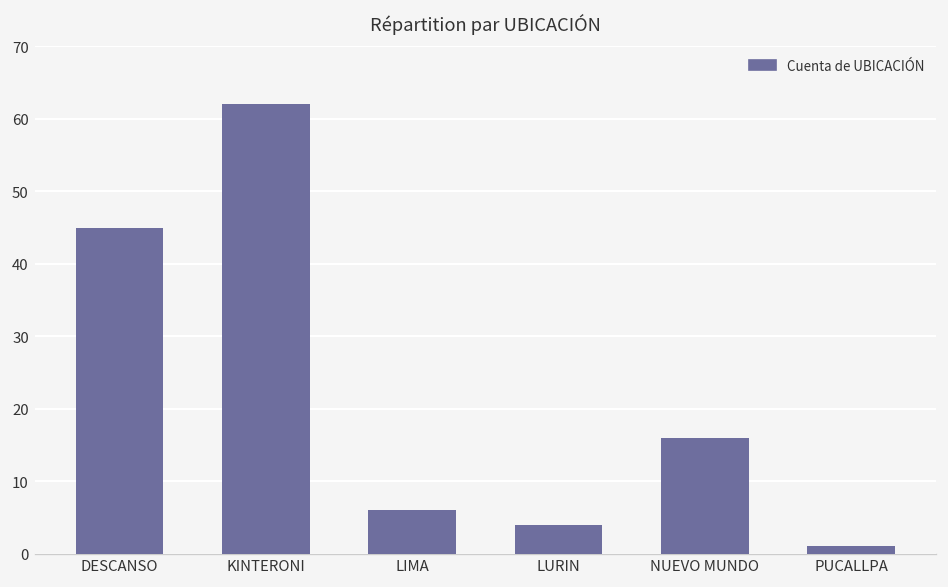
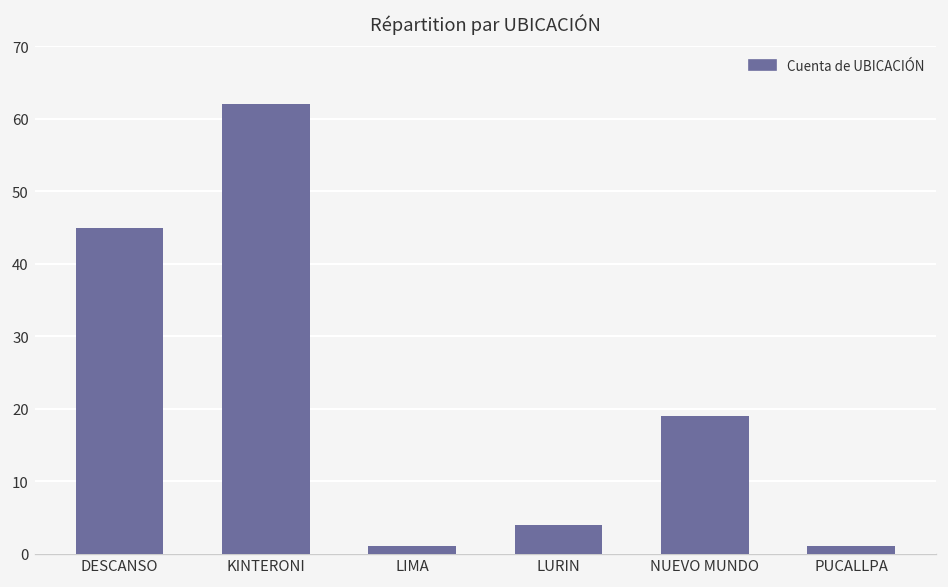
LIMA: 6 -> 1
NUEVO MUNDO: 16 -> 19
